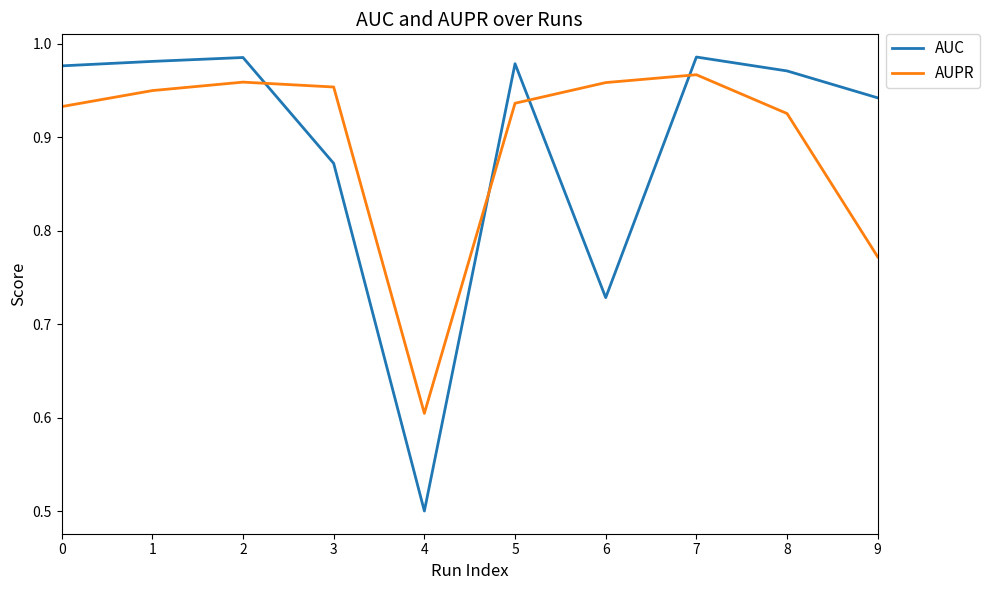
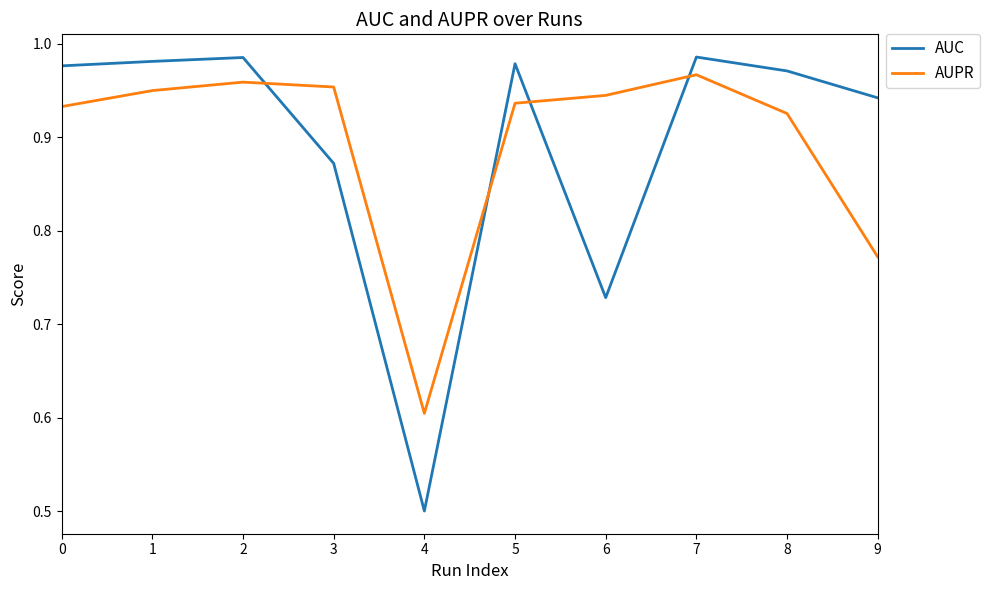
AUPR, 6: 0.96 -> 0.94
